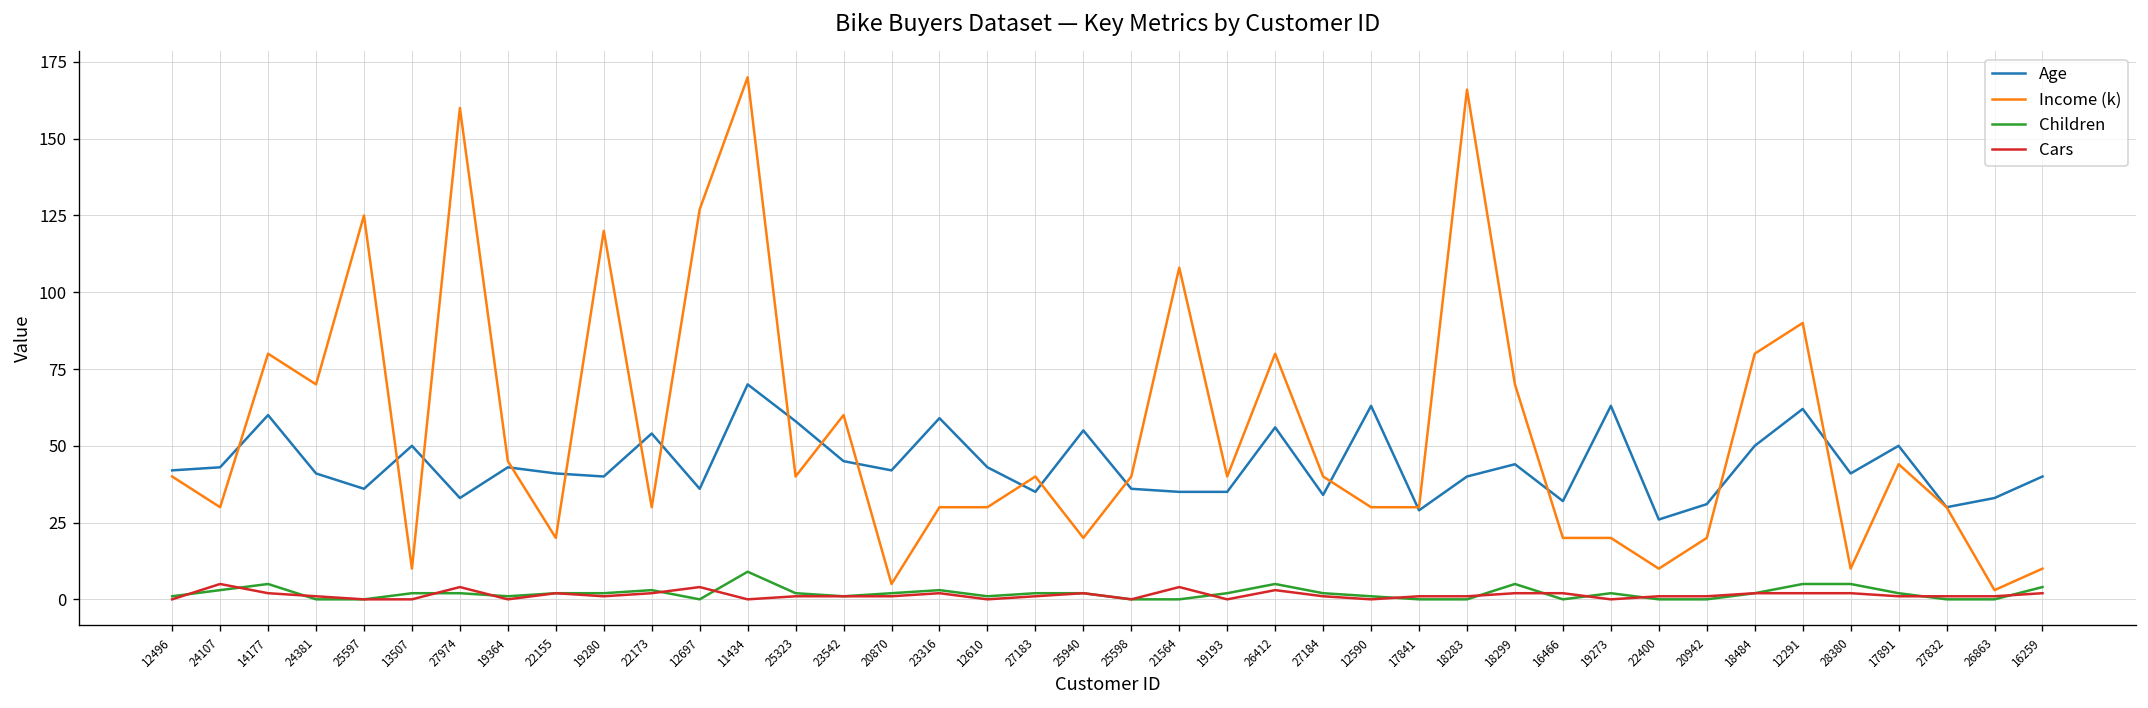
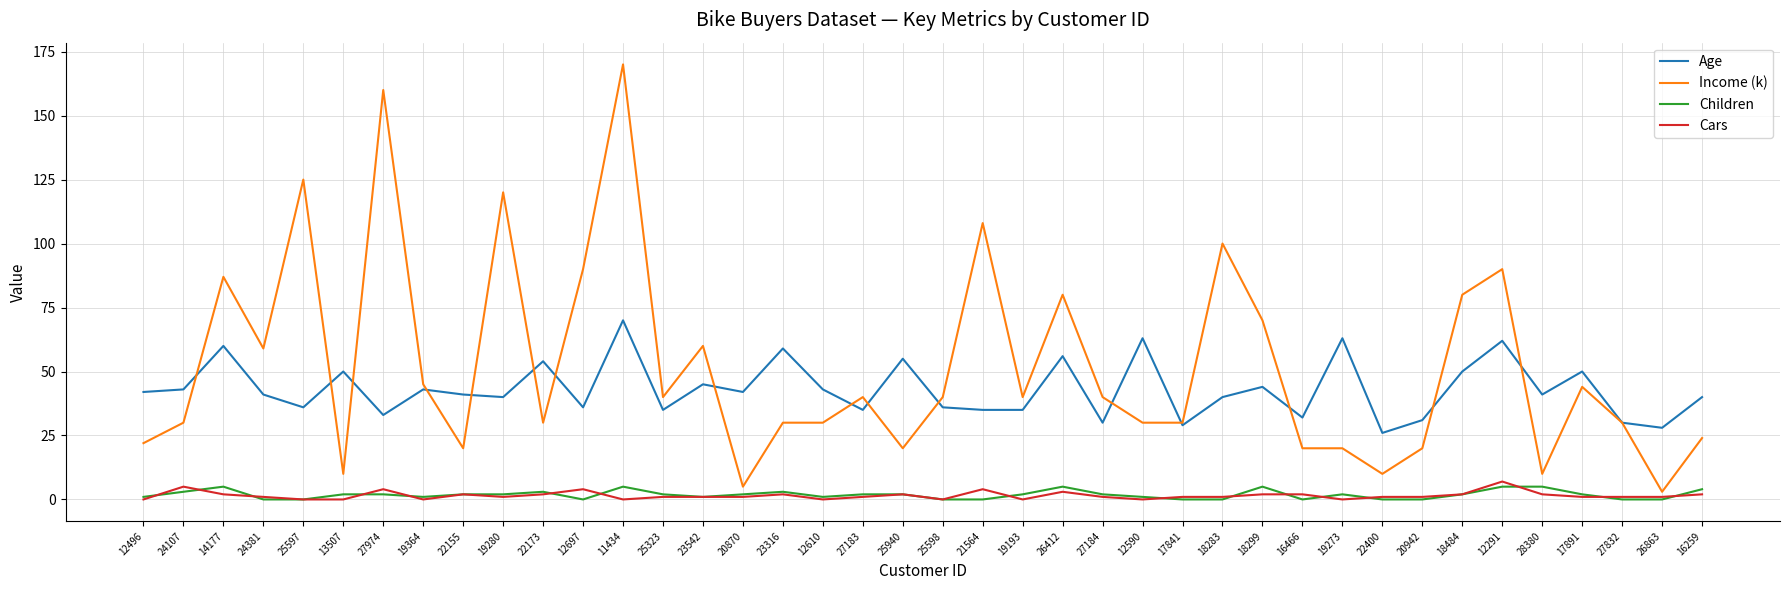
Income (k), 12496: 40 -> 22
Income (k), 14177: 80 -> 87
Income (k), 24381: 70 -> 59
Income (k), 12697: 127 -> 90
Children, 11434: 9 -> 5
Age, 25323: 58 -> 35
Age, 27184: 34 -> 30
Income (k), 18283: 166 -> 100
Cars, 12291: 2 -> 7
Age, 26863: 33 -> 28
Income (k), 16259: 10 -> 24
